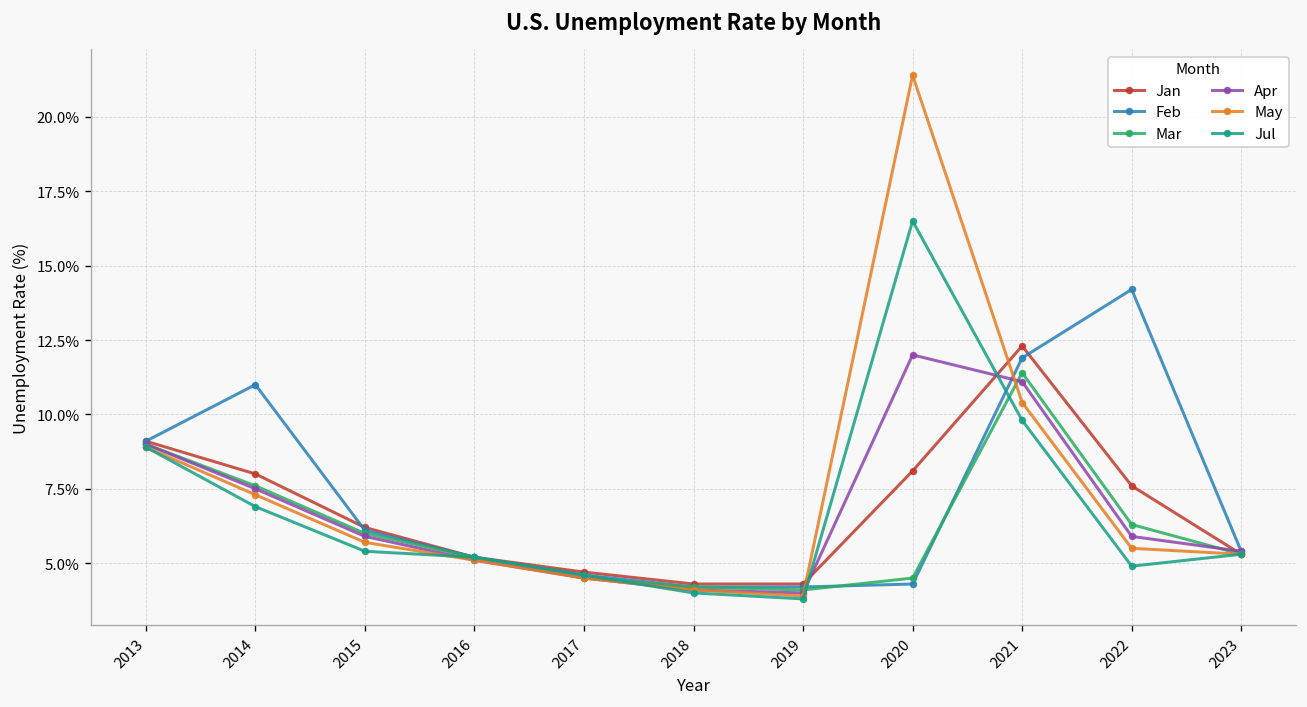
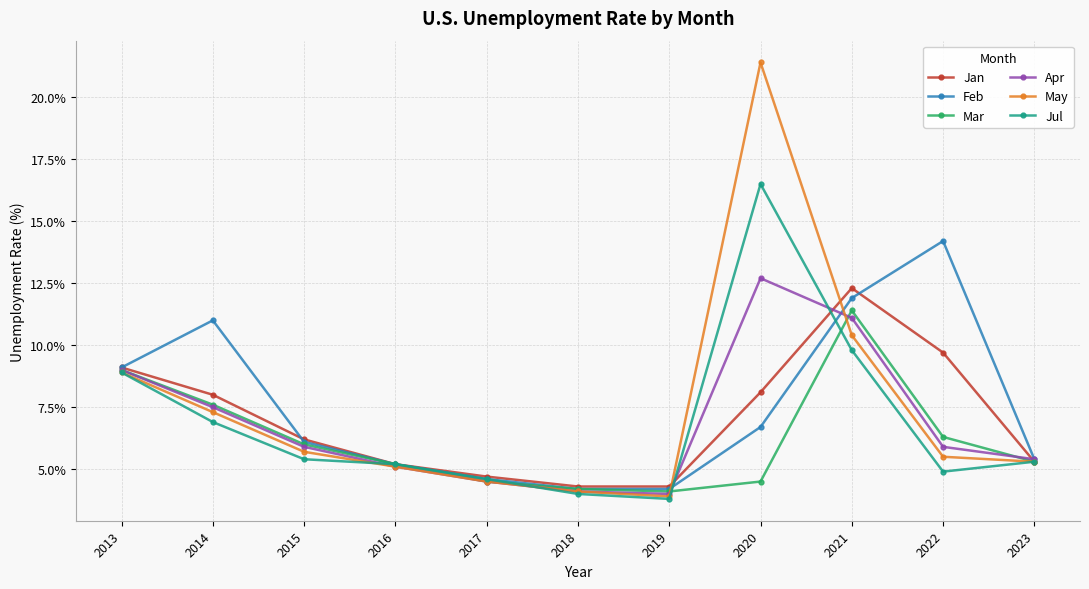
Feb, 2020: 4.3% -> 6.7%
Apr, 2020: 12.0% -> 12.7%
Jan, 2022: 7.6% -> 9.7%
